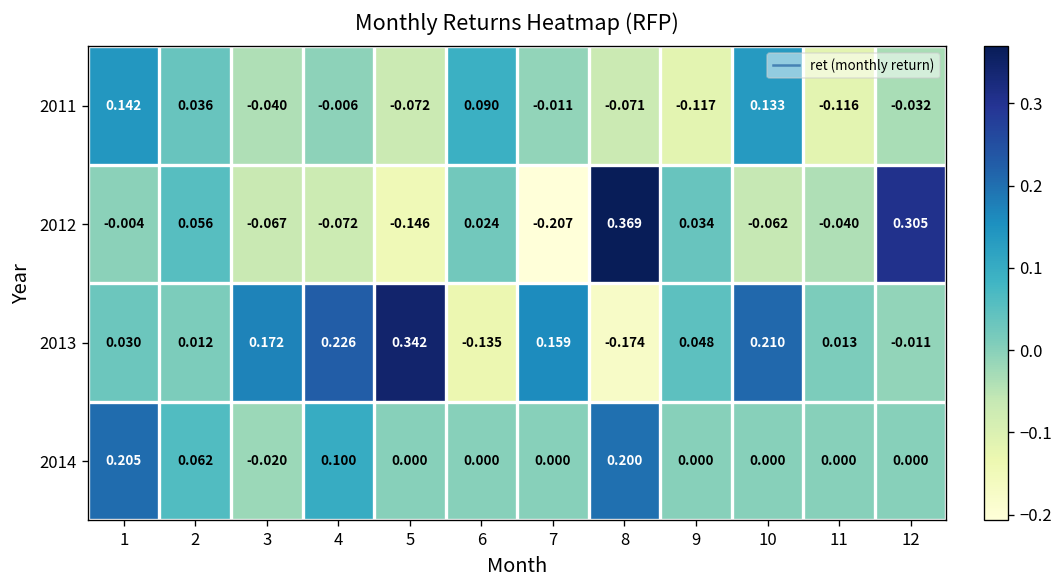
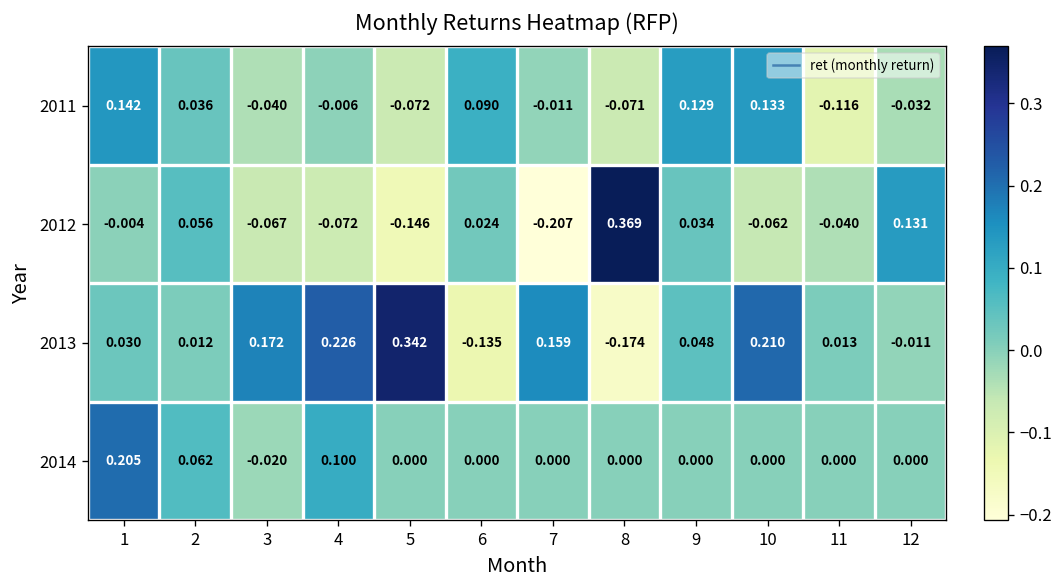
2011, 9: -0.117 -> 0.129
2012, 12: 0.305 -> 0.131
2014, 8: 0.200 -> 0.000
